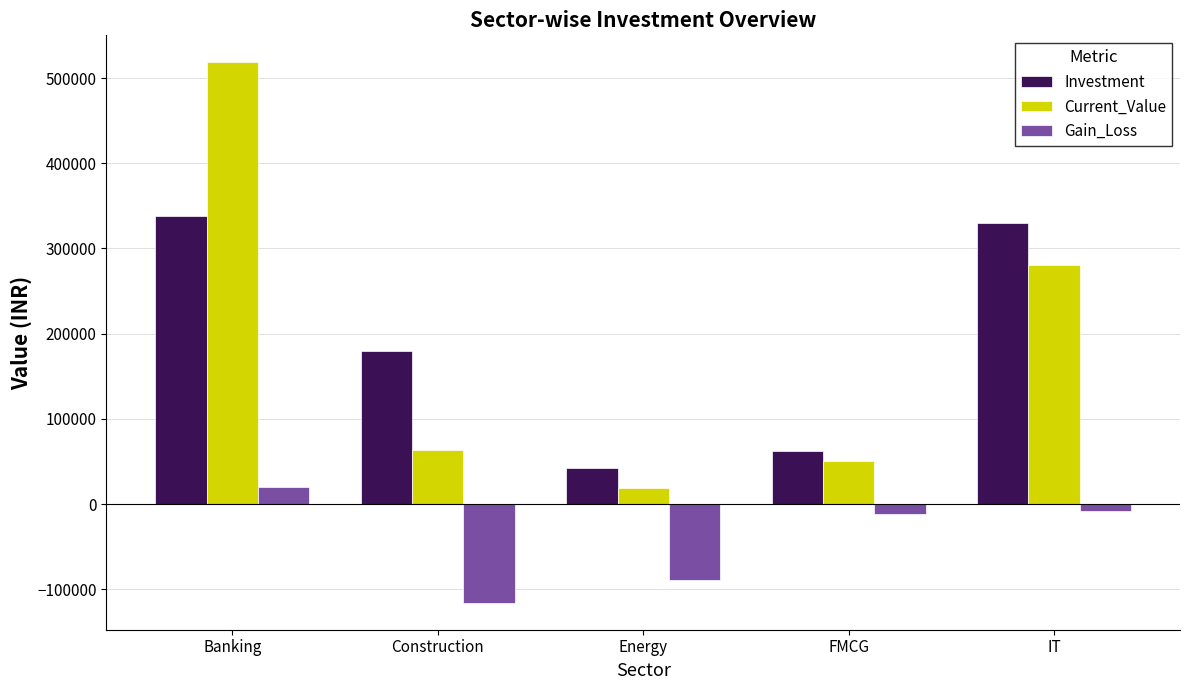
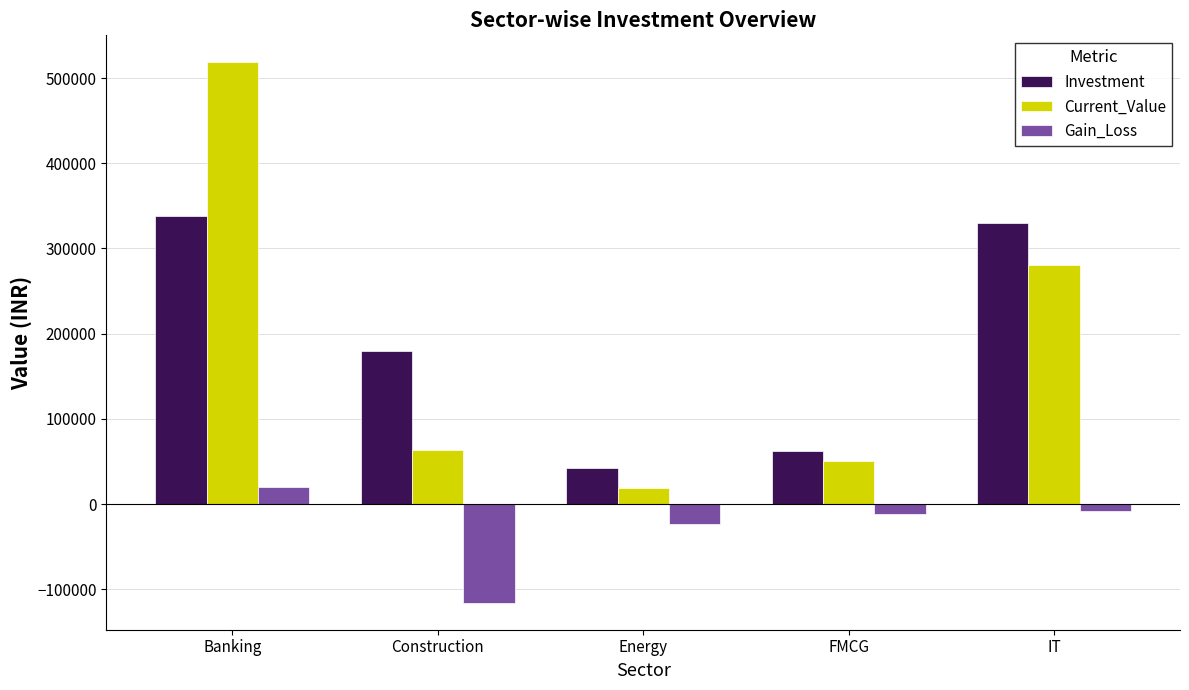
Gain_Loss, Energy: -90000 -> -20000
